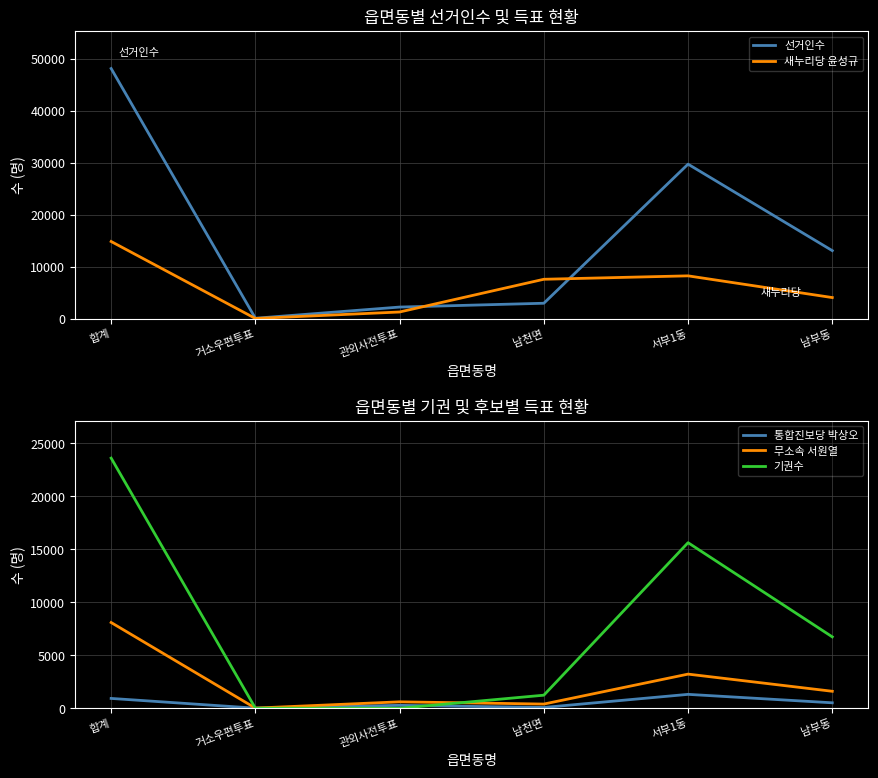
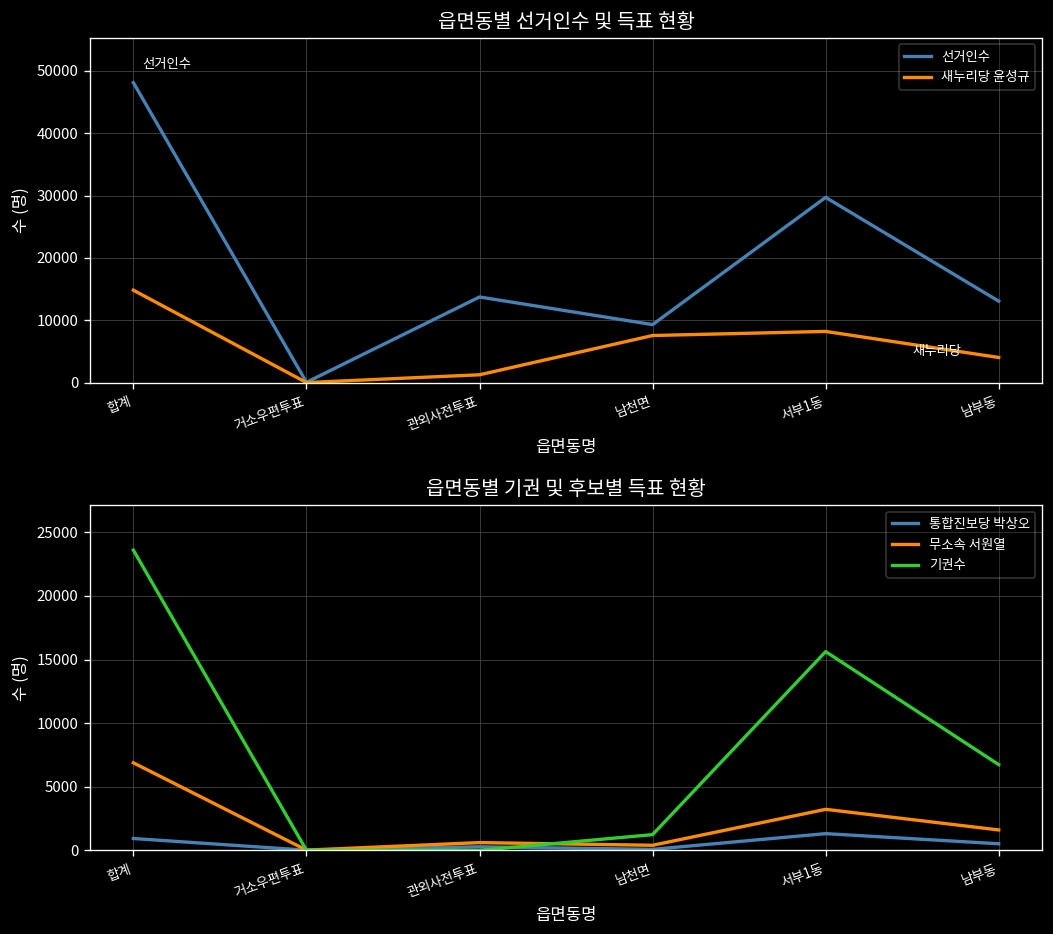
읍면동별 선거인수 및 득표 현황, 선거인수, 관외사전투표: 2000 -> 14000
읍면동별 선거인수 및 득표 현황, 선거인수, 남천면: 3000 -> 9000
읍면동별 기권 및 후보별 득표 현황, 무소속 서원열, 합계: 8100 -> 6900
